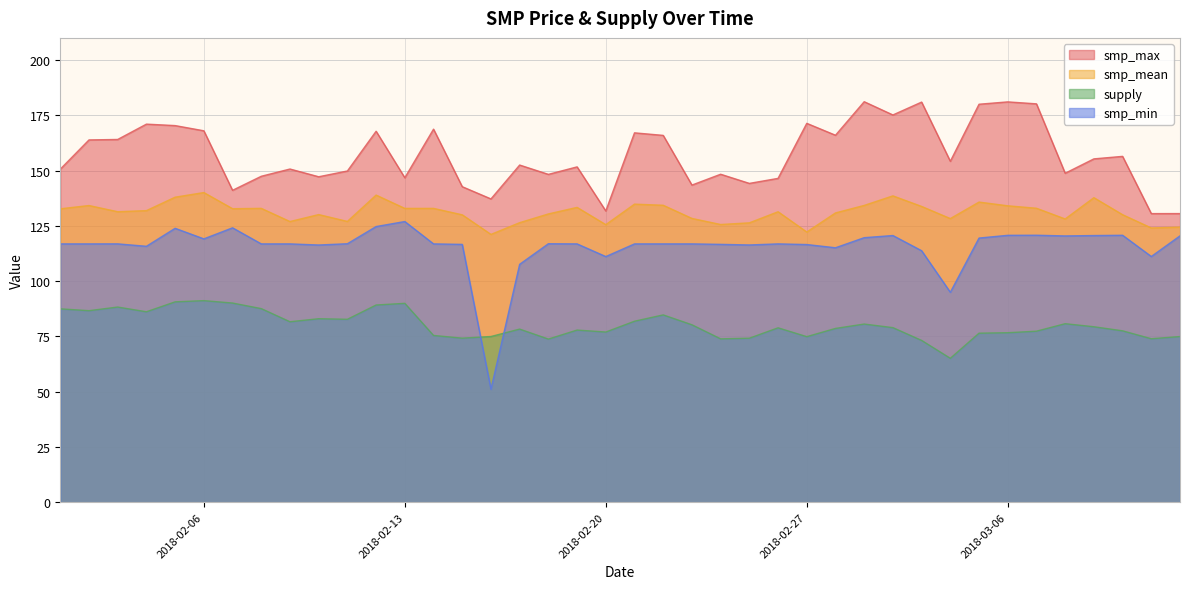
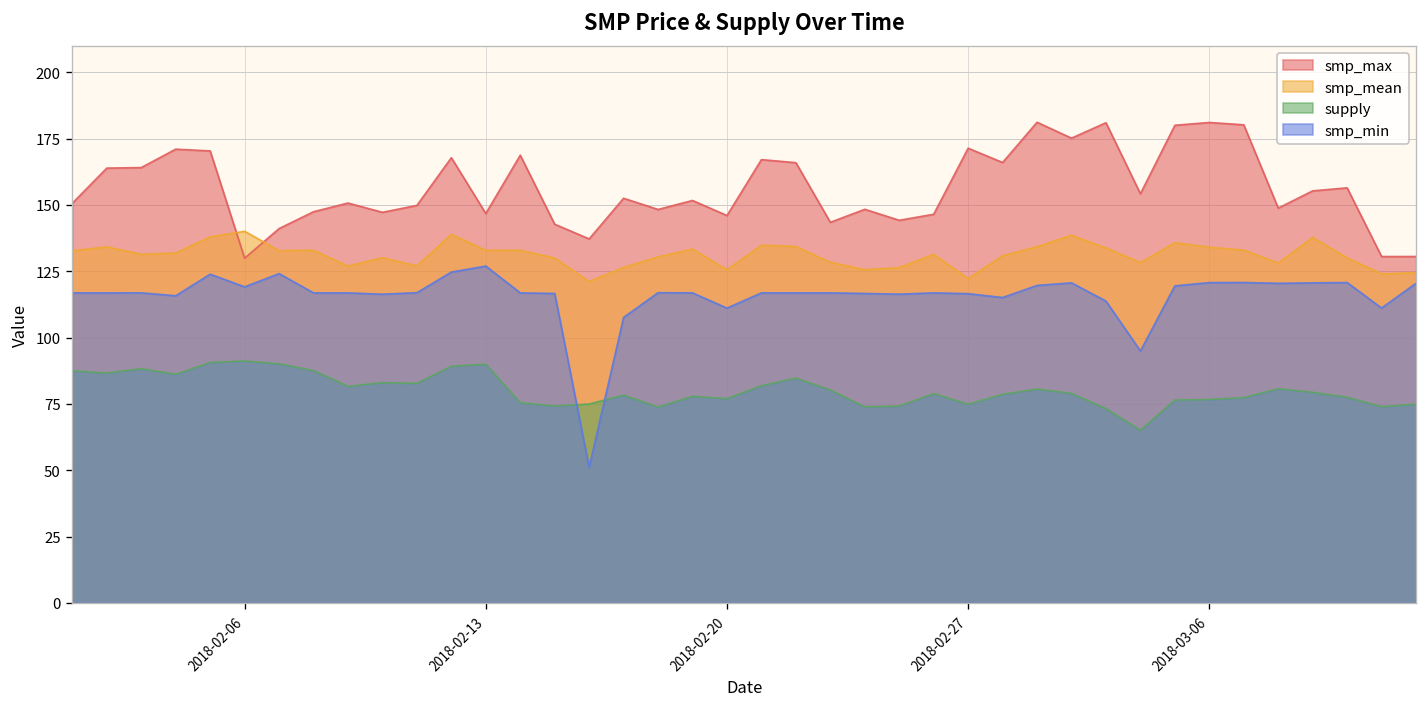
smp_max, 2018-02-06: 168 -> 130
smp_max, 2018-02-20: 132 -> 146
